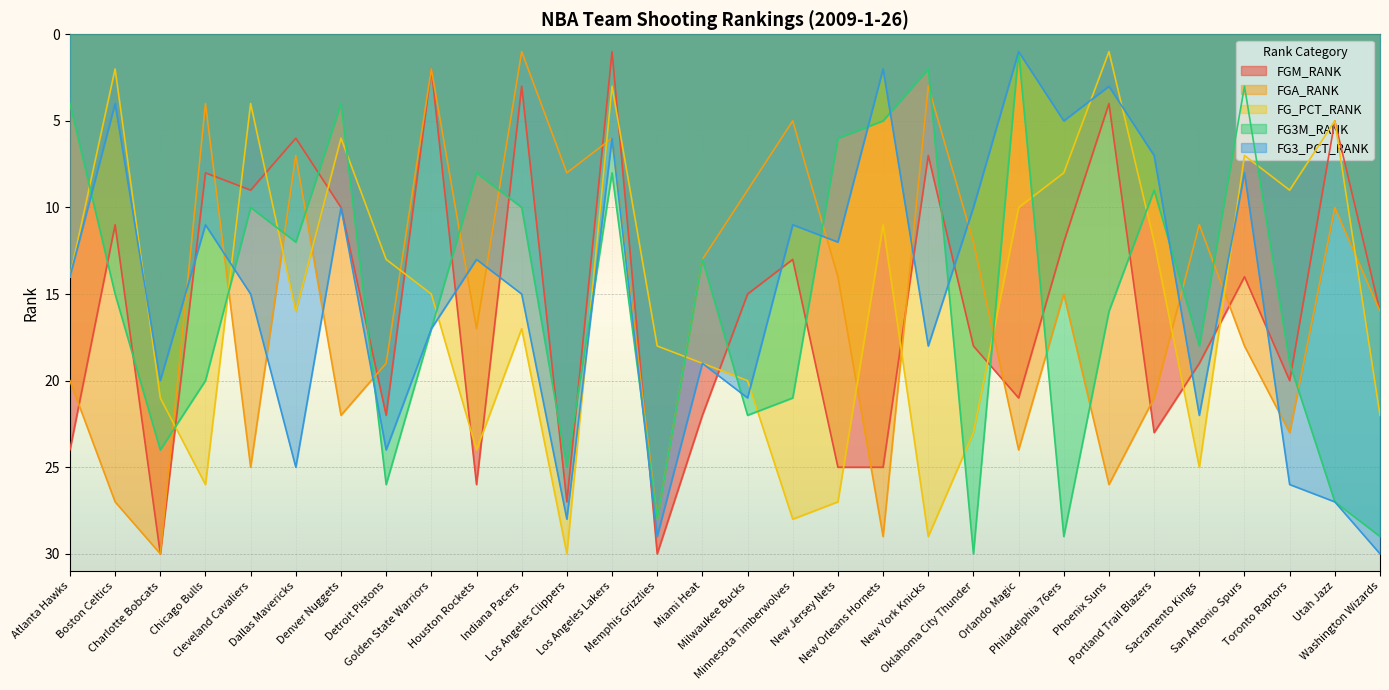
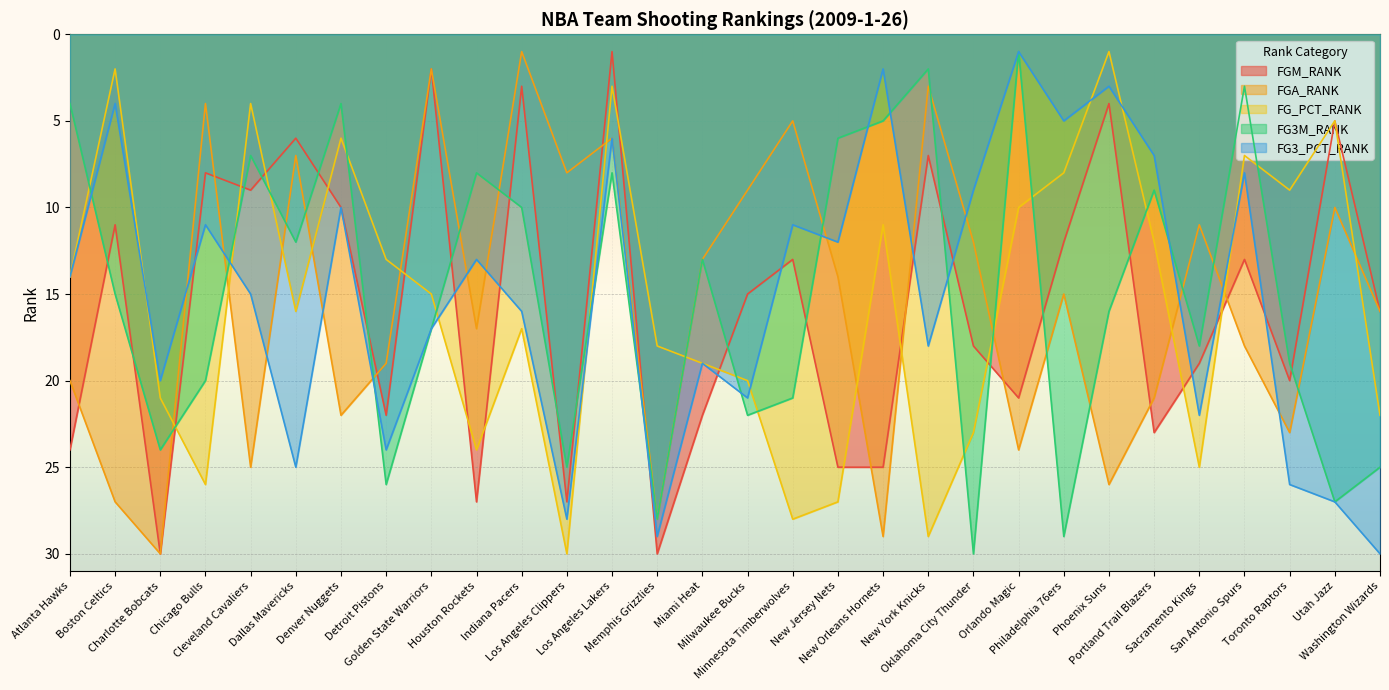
FG3M_RANK, Cleveland Cavaliers: 10 -> 7
FGM_RANK, Houston Rockets: 26 -> 27
FG3_PCT_RANK, Indiana Pacers: 15 -> 16
FG3_PCT_RANK, Oklahoma City Thunder: 10 -> 9
FGM_RANK, San Antonio Spurs: 14 -> 13
FG3M_RANK, Washington Wizards: 29 -> 25
